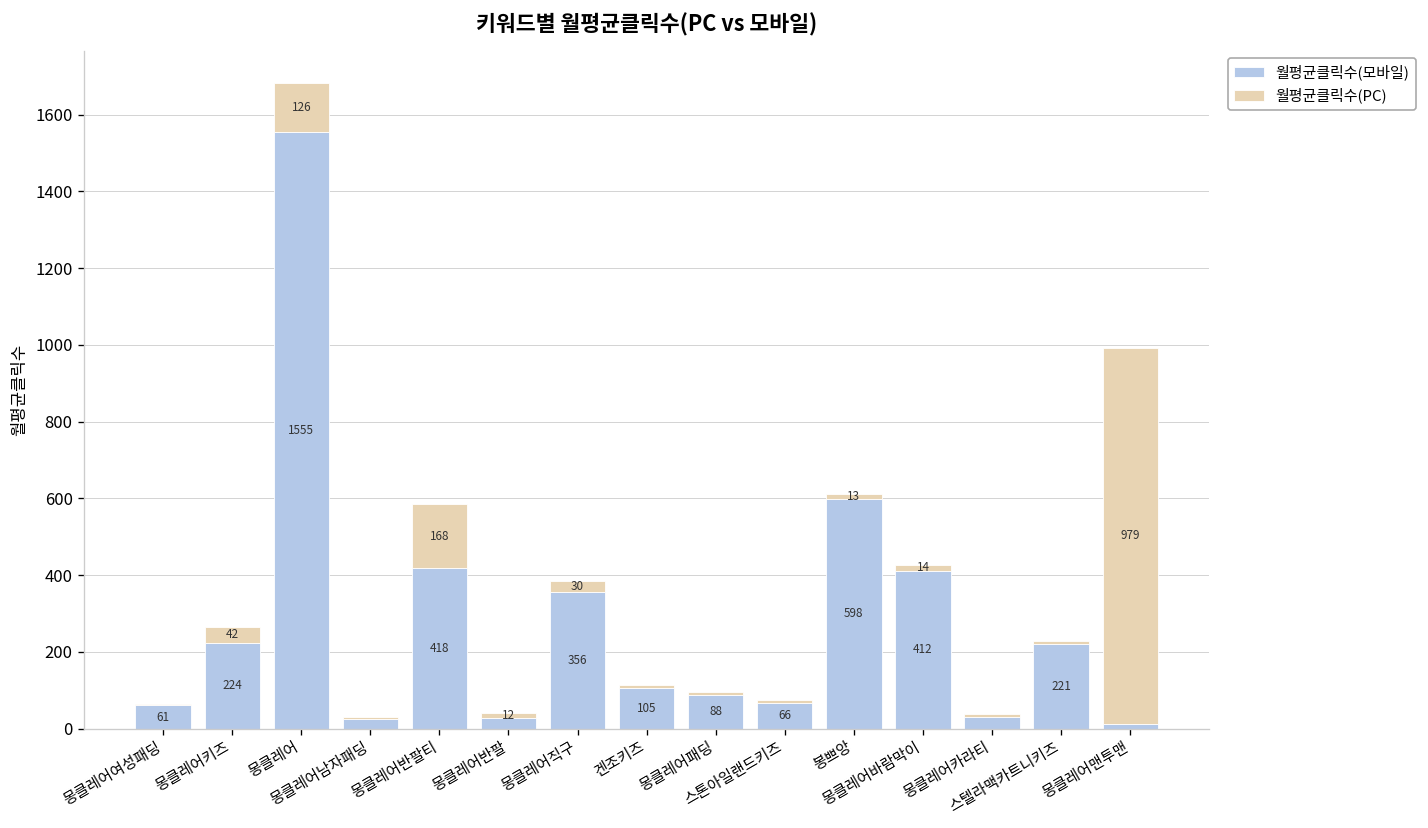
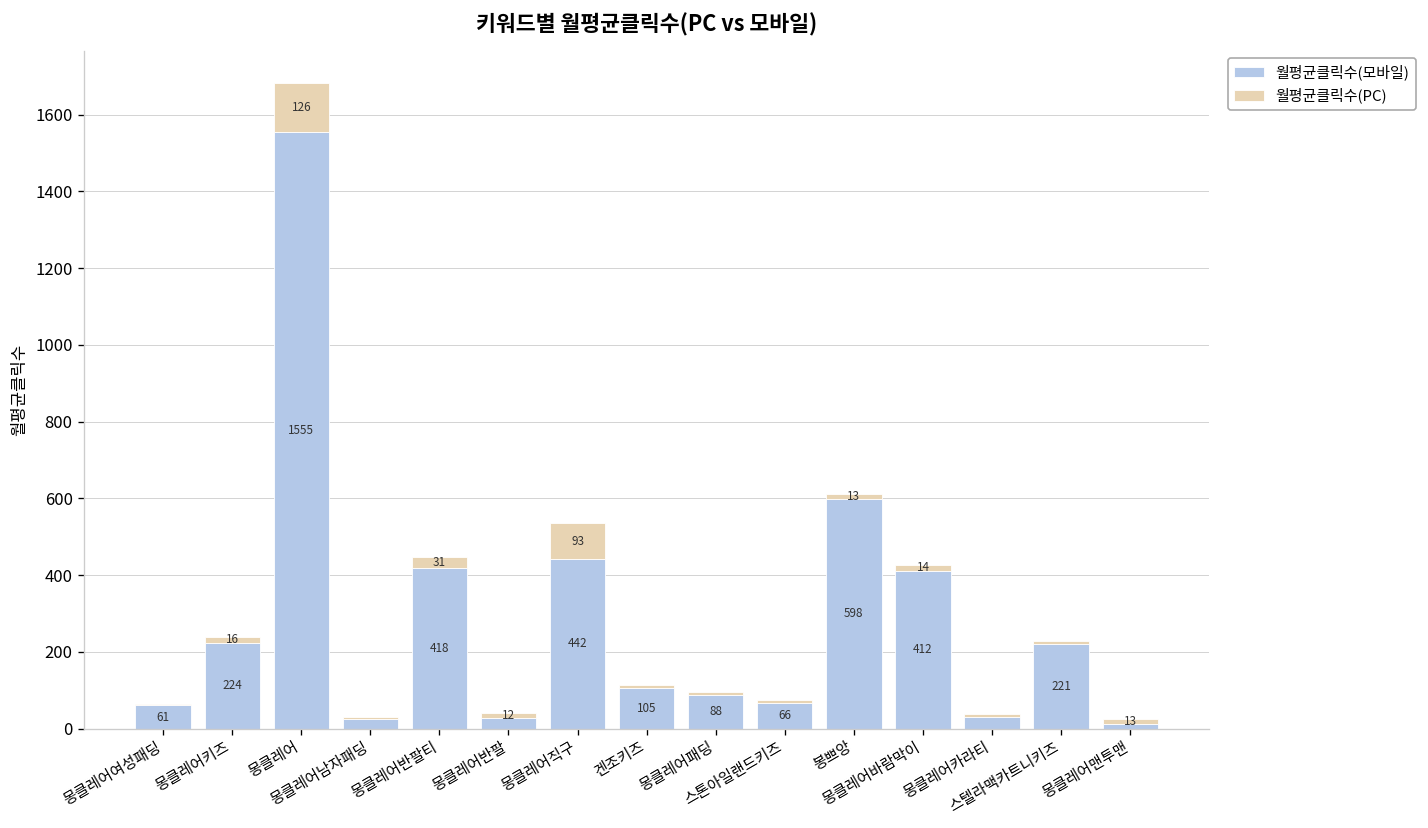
월평균클릭수(PC), 몽클레어키즈: 42 -> 16
월평균클릭수(PC), 몽클레어반팔티: 168 -> 31
월평균클릭수(모바일), 몽클레어직구: 356 -> 442
월평균클릭수(PC), 몽클레어직구: 30 -> 93
월평균클릭수(PC), 몽클레어맨투맨: 979 -> 13
